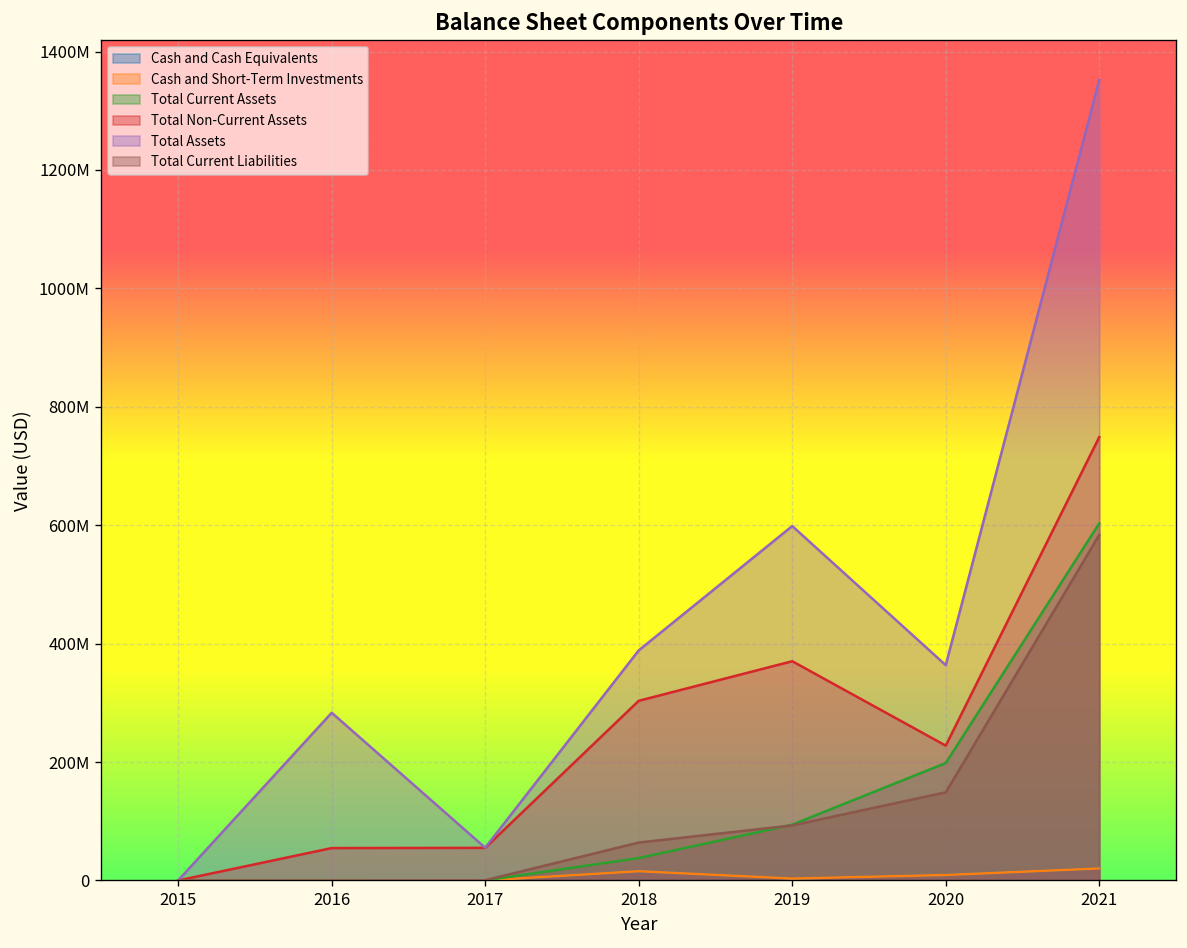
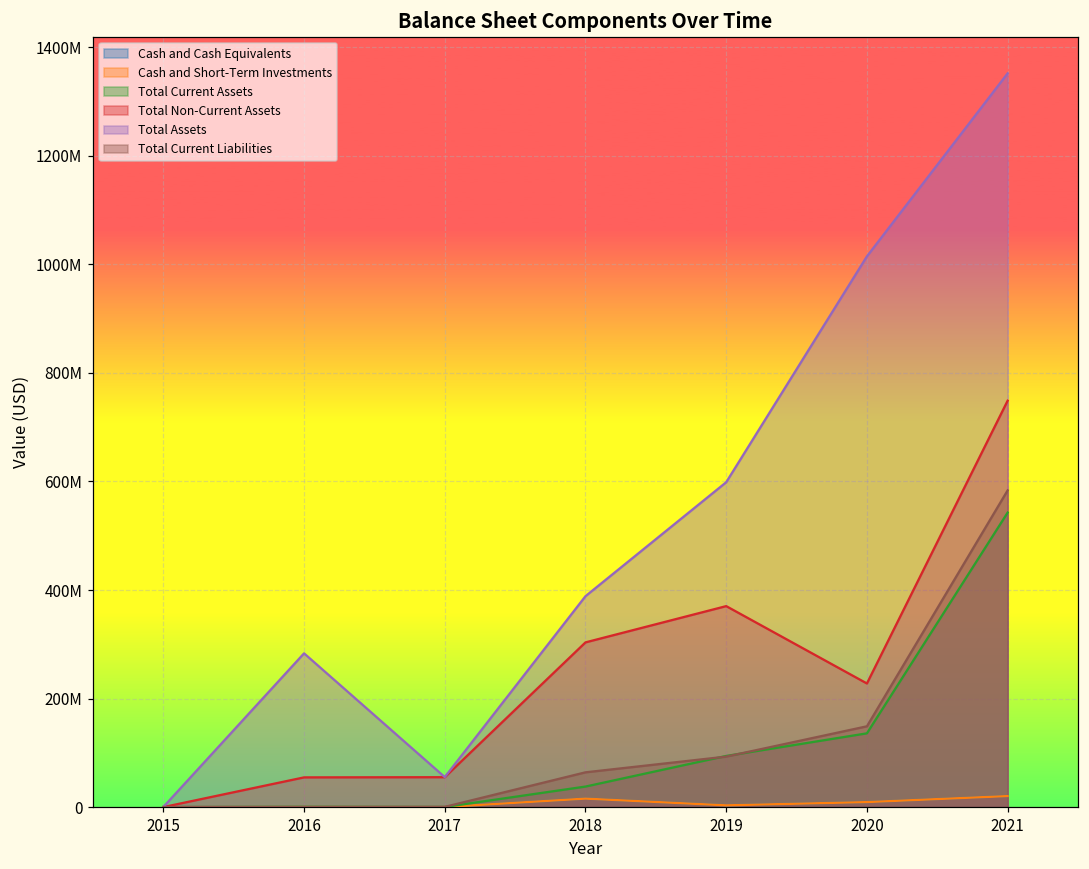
Total Current Assets, 2020: 200000000 -> 140000000
Total Assets, 2020: 360000000 -> 1010000000
Total Current Assets, 2021: 600000000 -> 540000000
